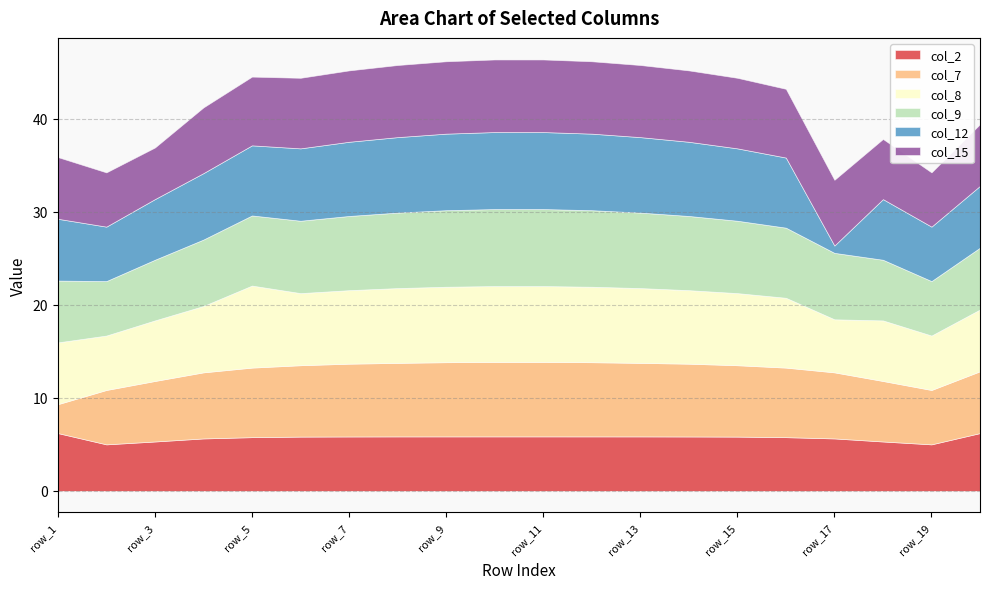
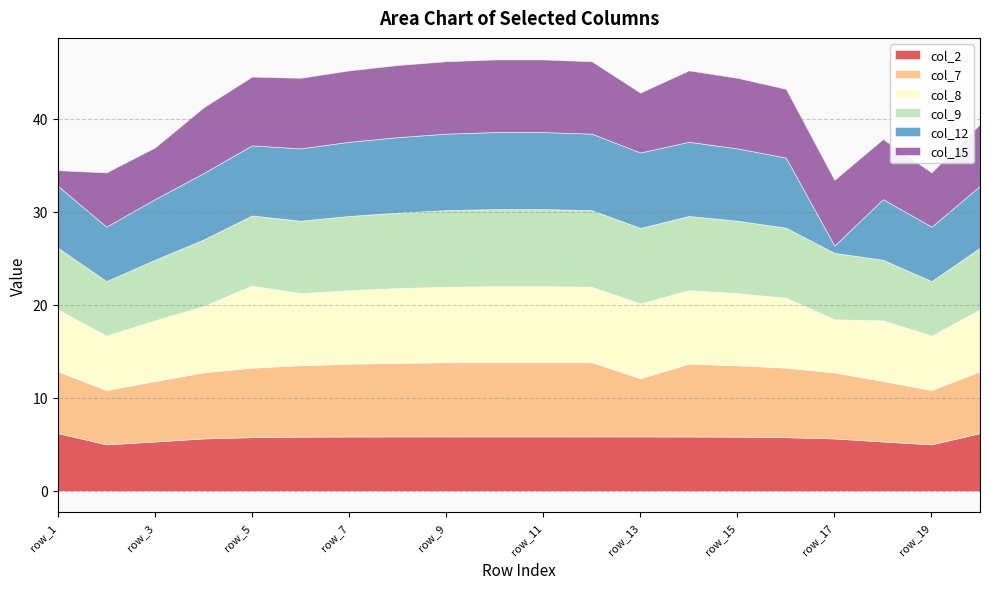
col_7, row_1: 3 -> 7
col_15, row_1: 7 -> 2
col_7, row_13: 8 -> 6
col_15, row_13: 8 -> 6
